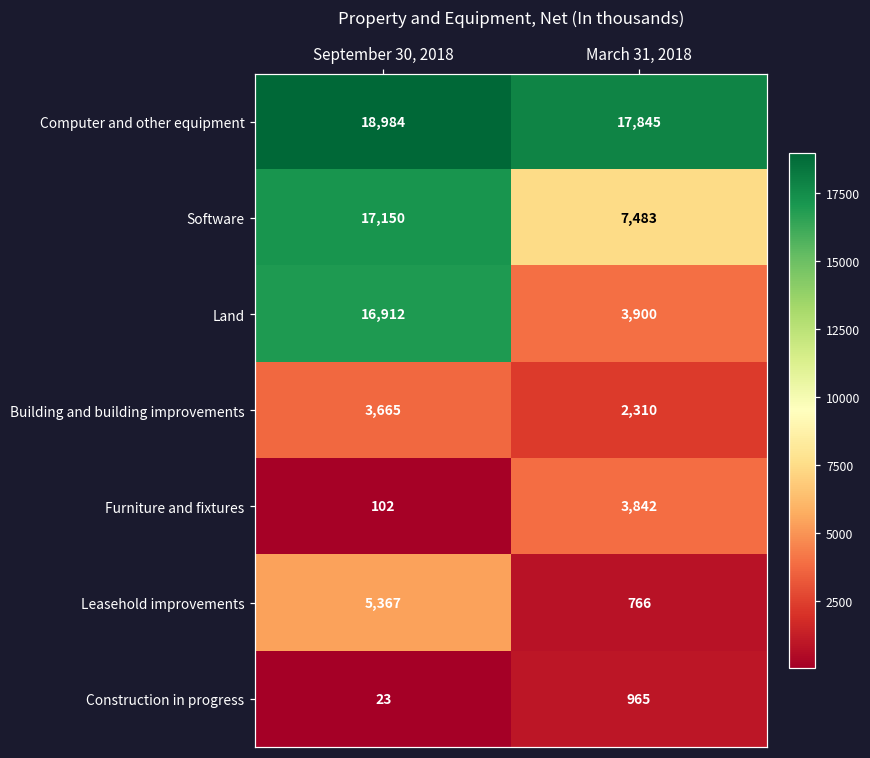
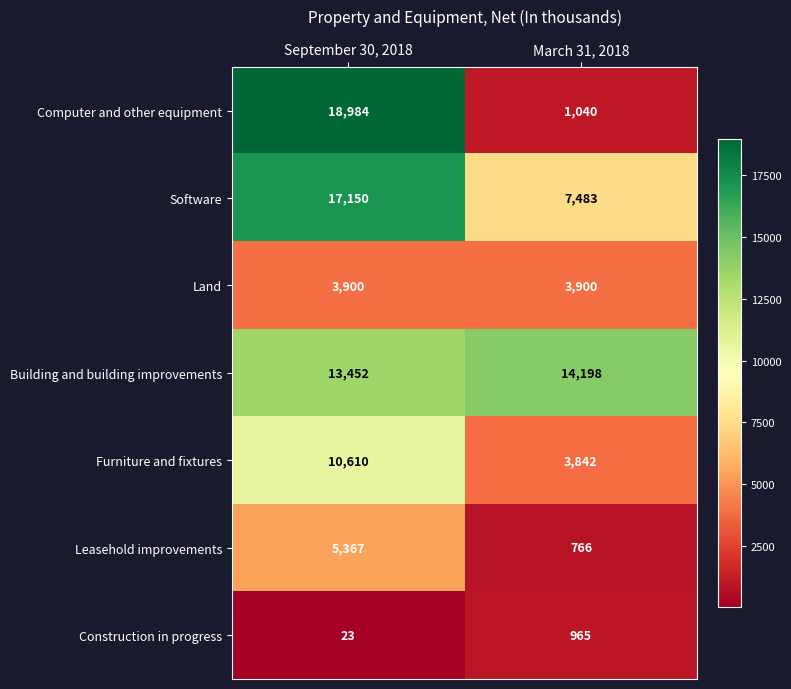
Computer and other equipment, March 31, 2018: 17,845 -> 1,040
Land, September 30, 2018: 16,912 -> 3,900
Building and building improvements, September 30, 2018: 3,665 -> 13,452
Building and building improvements, March 31, 2018: 2,310 -> 14,198
Furniture and fixtures, September 30, 2018: 102 -> 10,610
